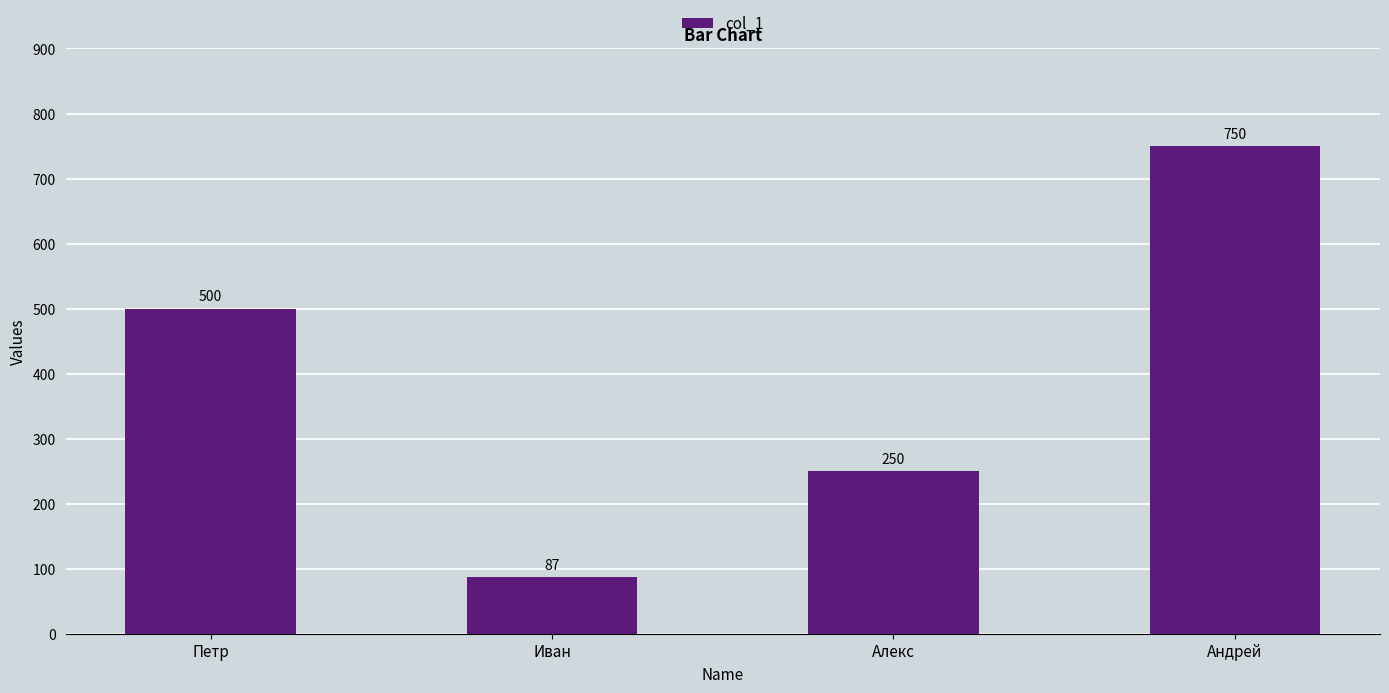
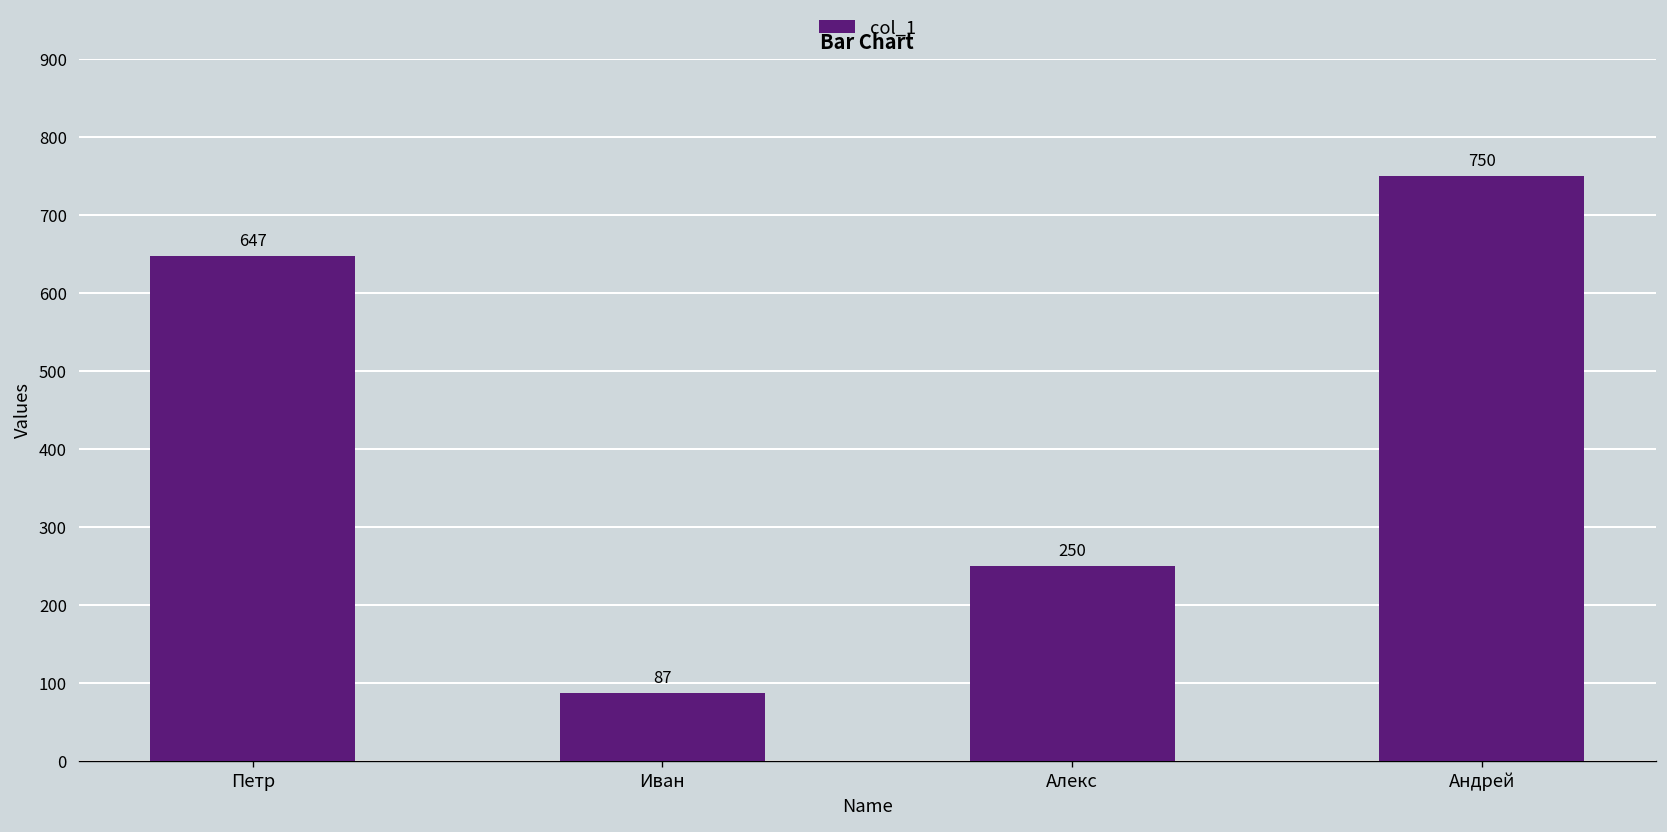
Петр: 500 -> 647
